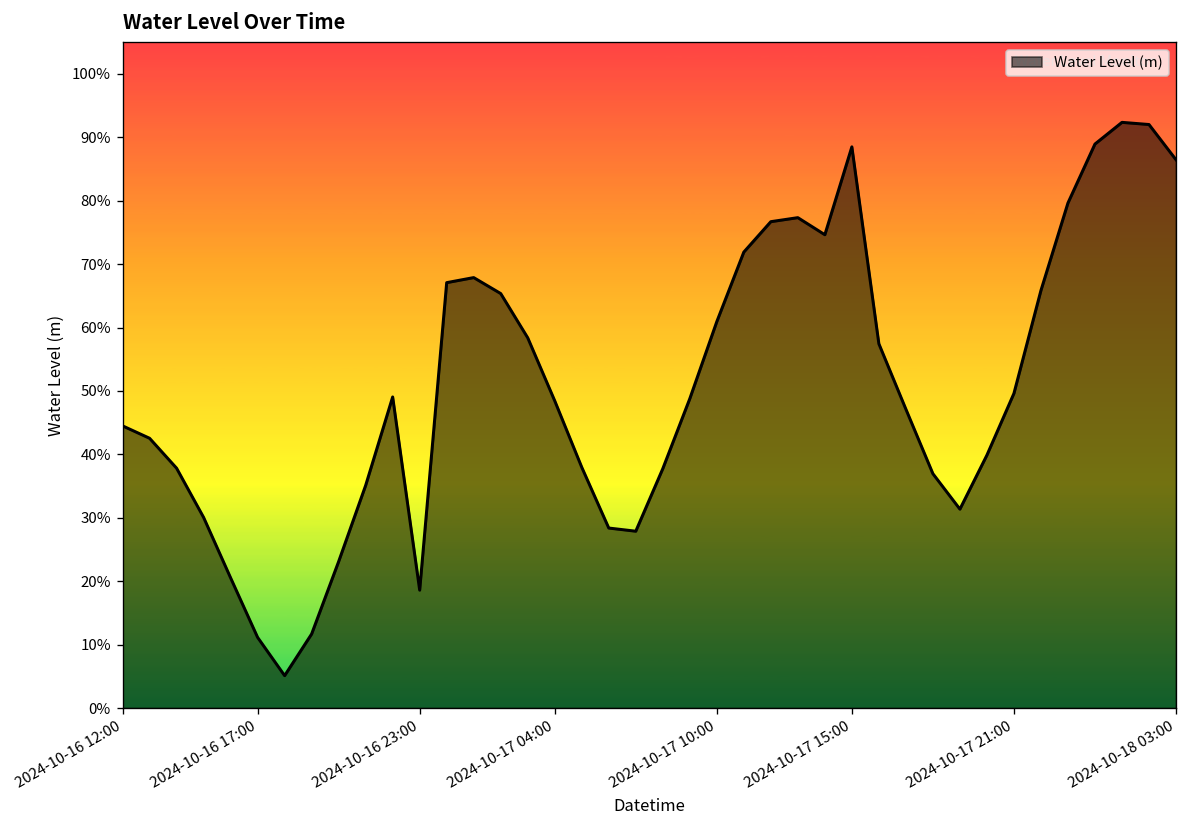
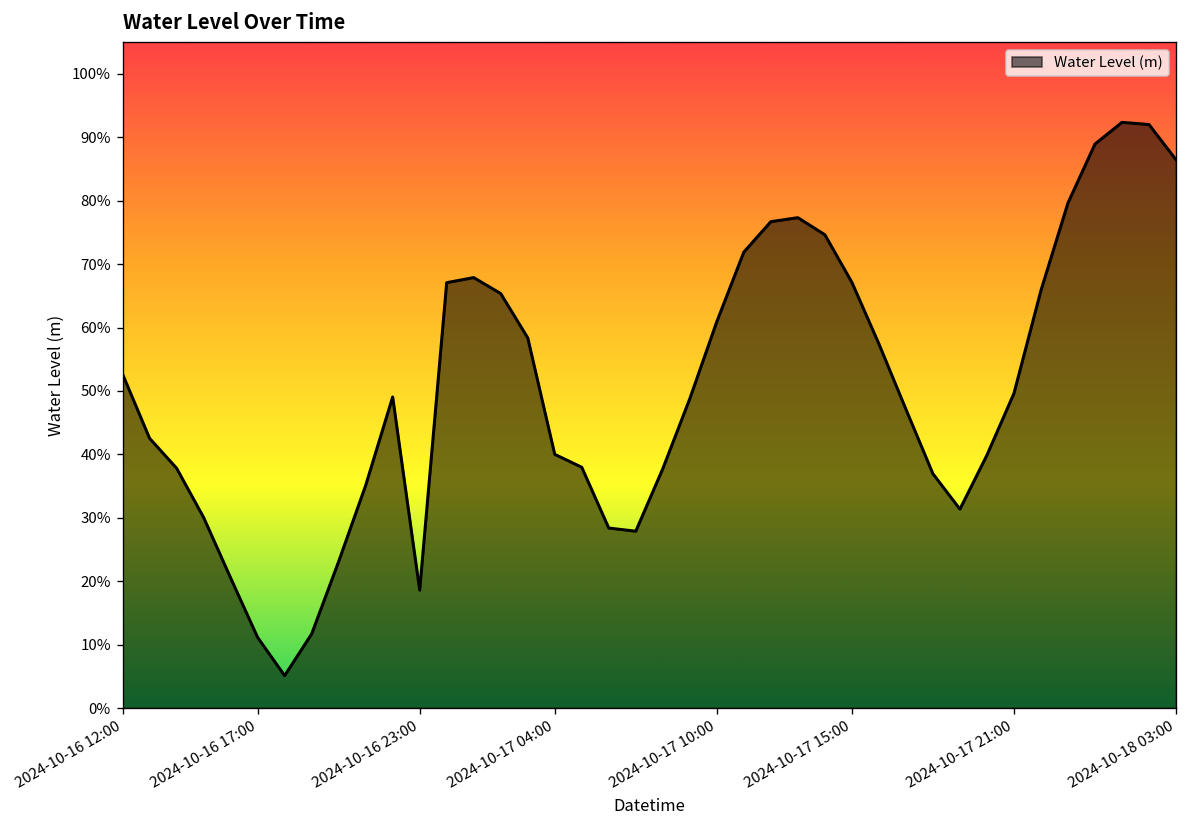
2024-10-16 12:00: 44% -> 53%
2024-10-17 04:00: 48% -> 40%
2024-10-17 15:00: 88% -> 67%
